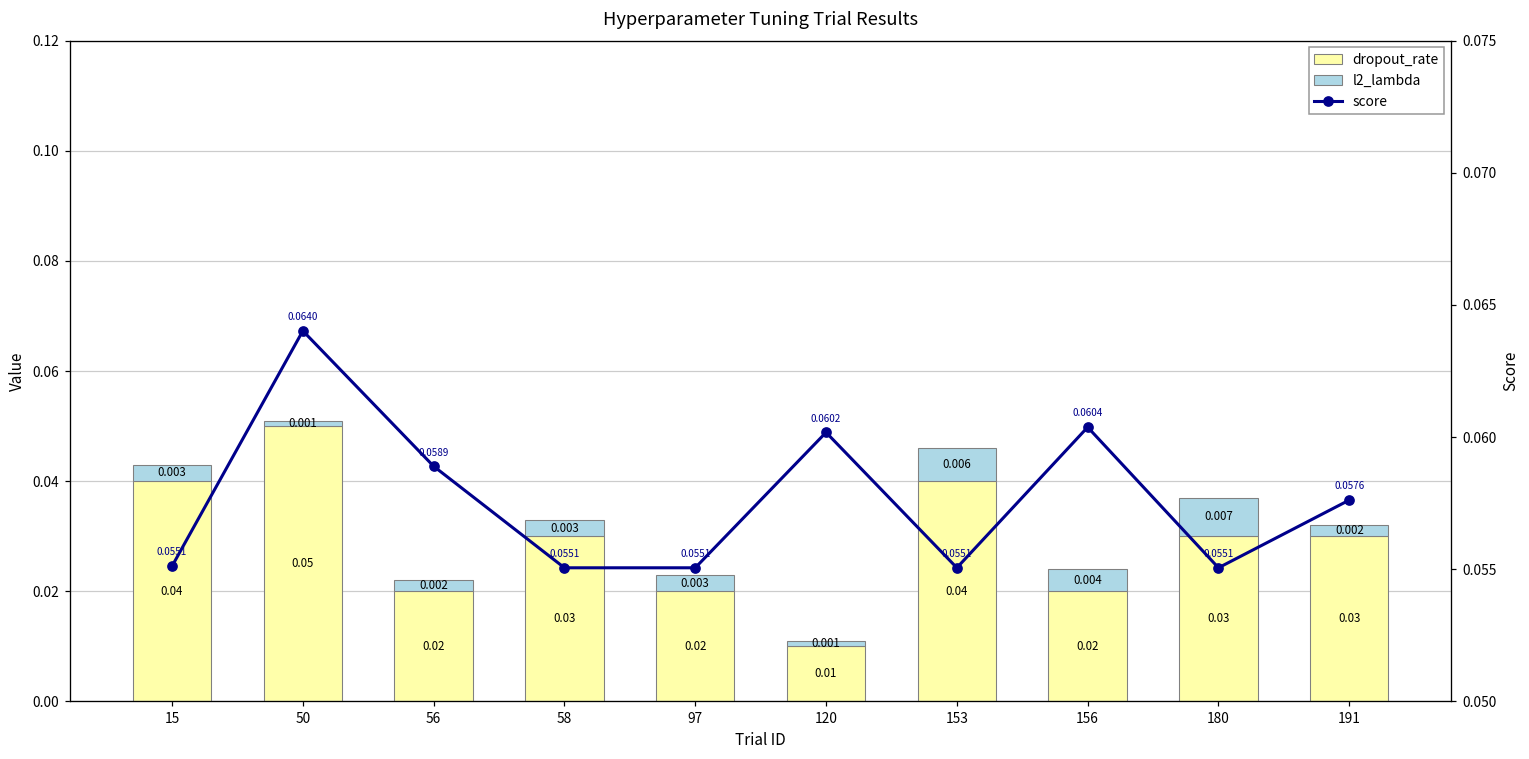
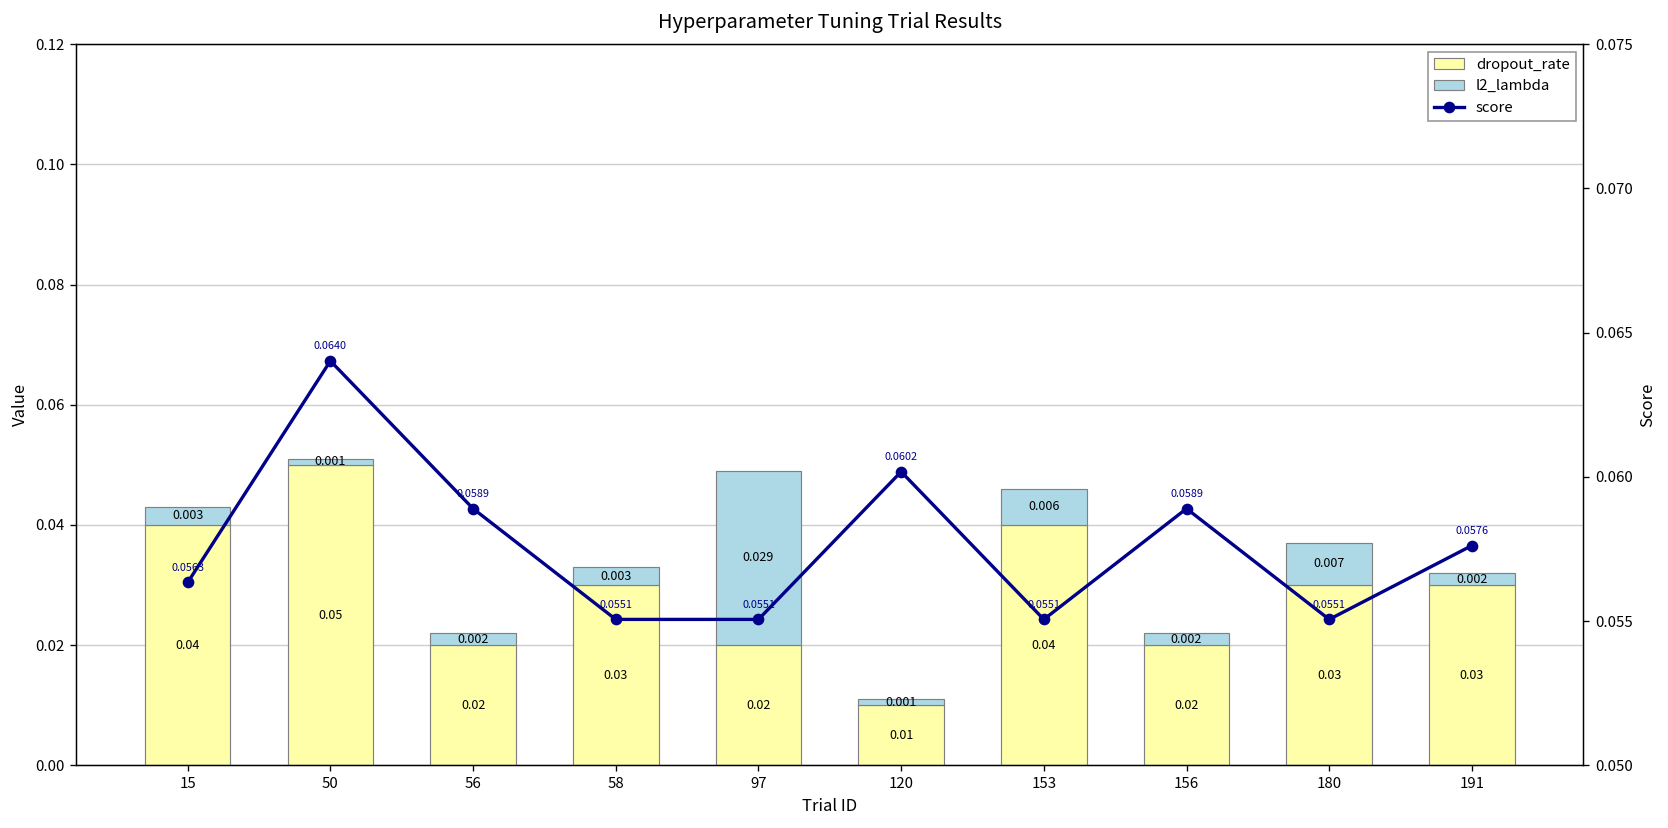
l2_lambda, 97: 0.003 -> 0.029
l2_lambda, 156: 0.004 -> 0.002
score, 15: 0.0551 -> 0.0563
score, 156: 0.0604 -> 0.0589
